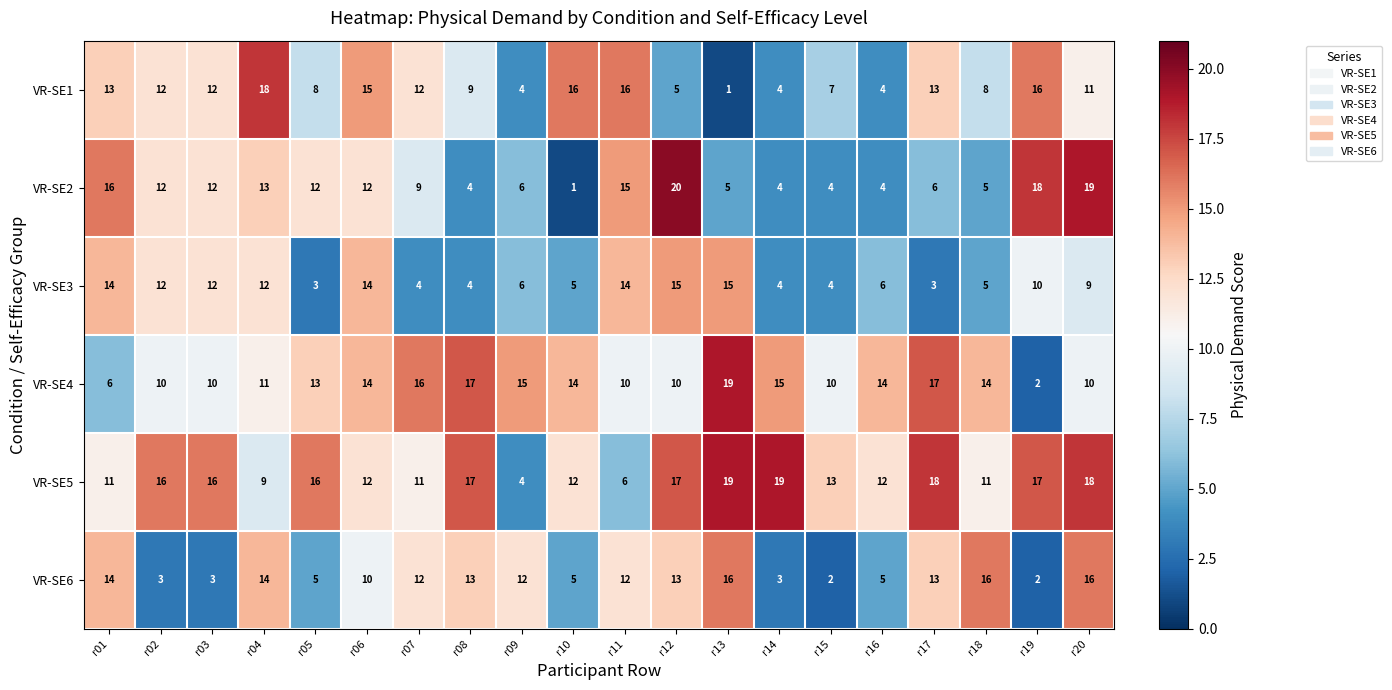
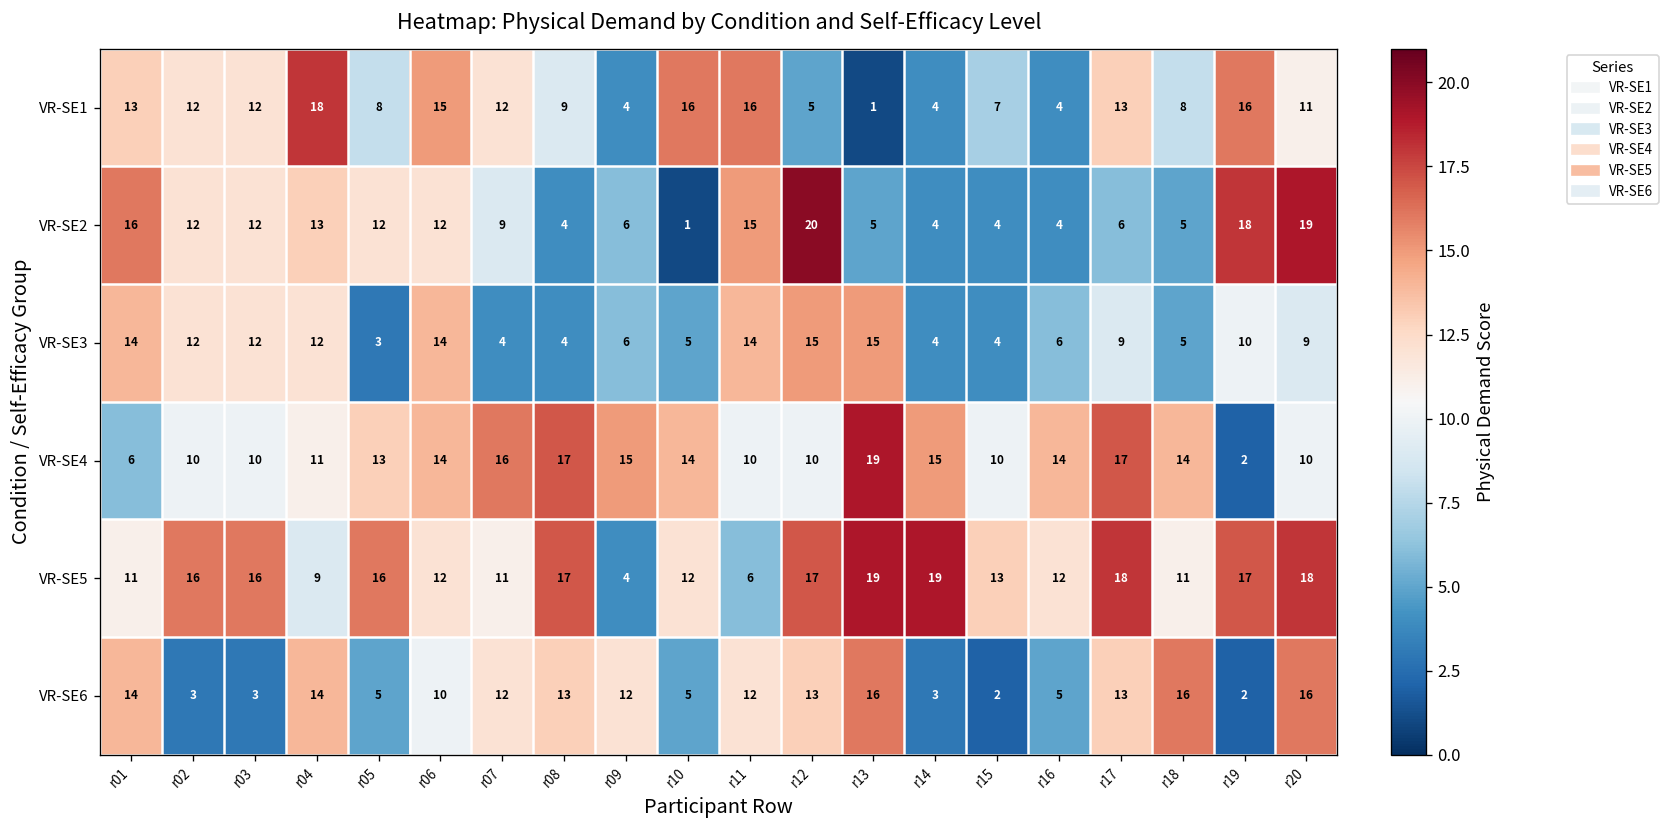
VR-SE3, r17: 3 -> 9
